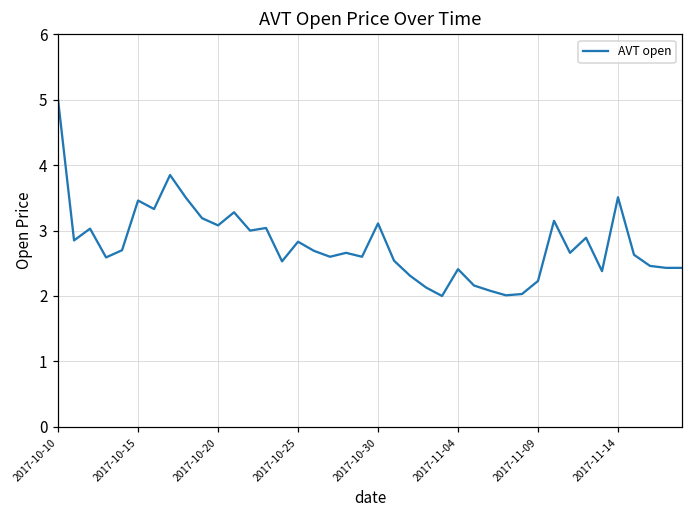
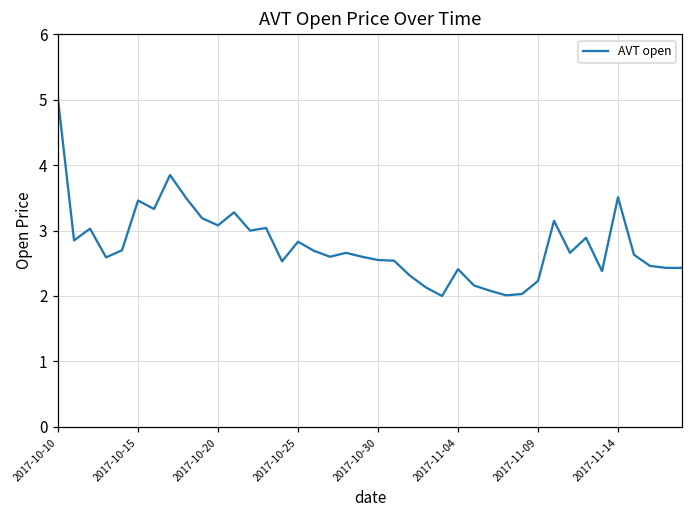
2017-10-30: 3.1 -> 2.6
